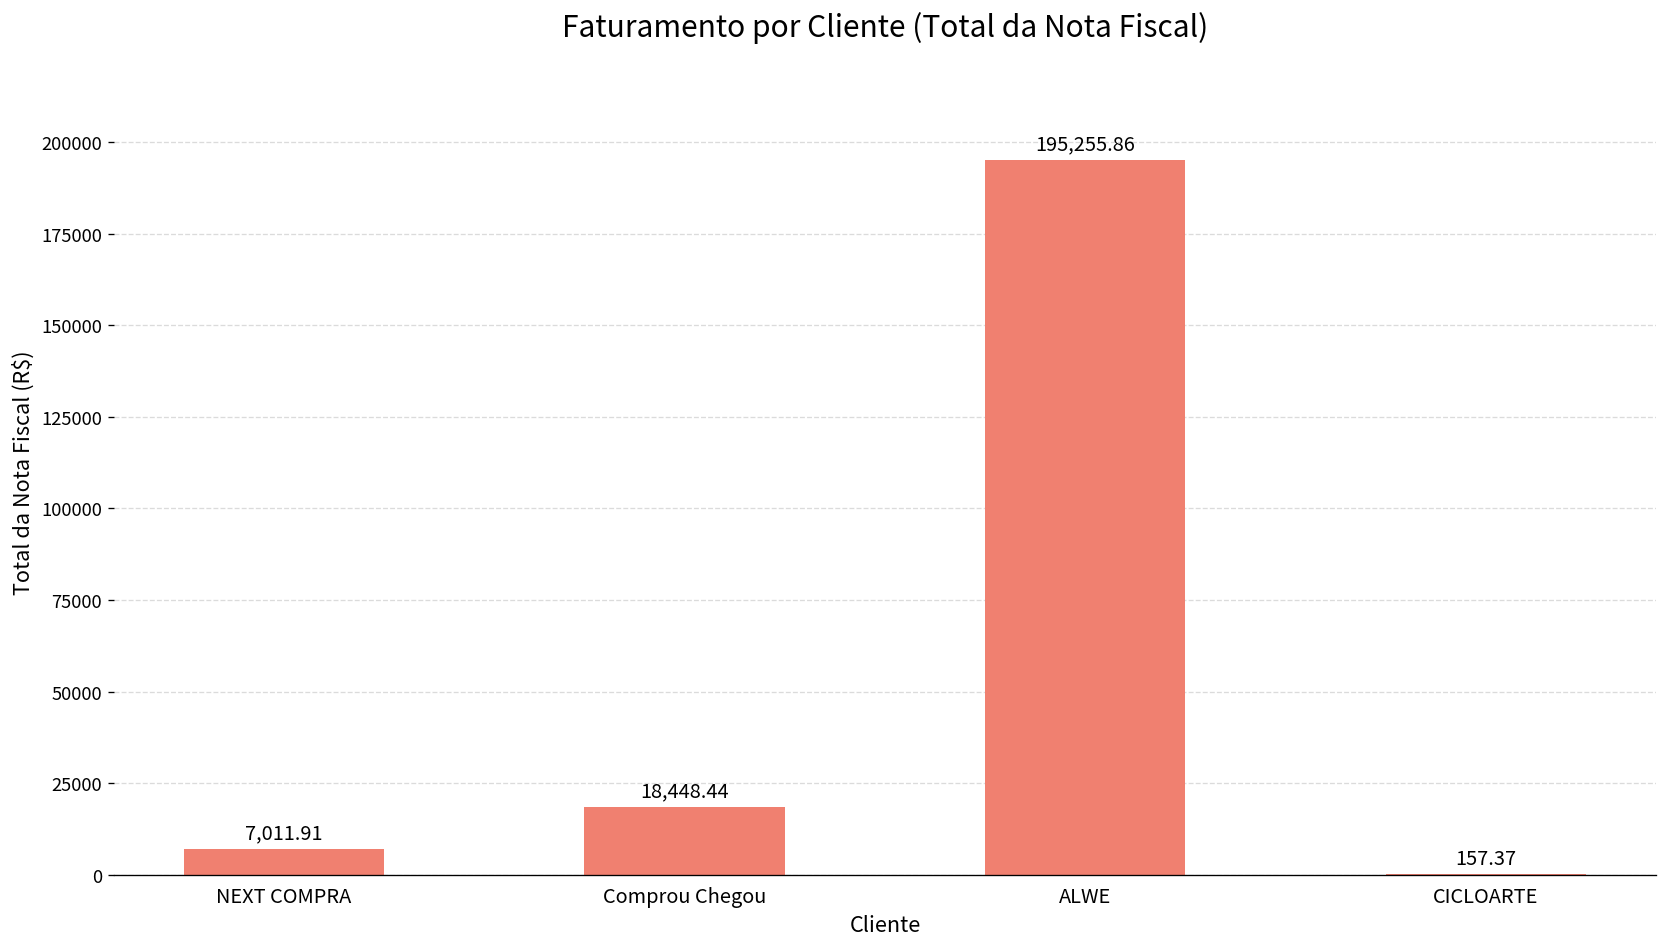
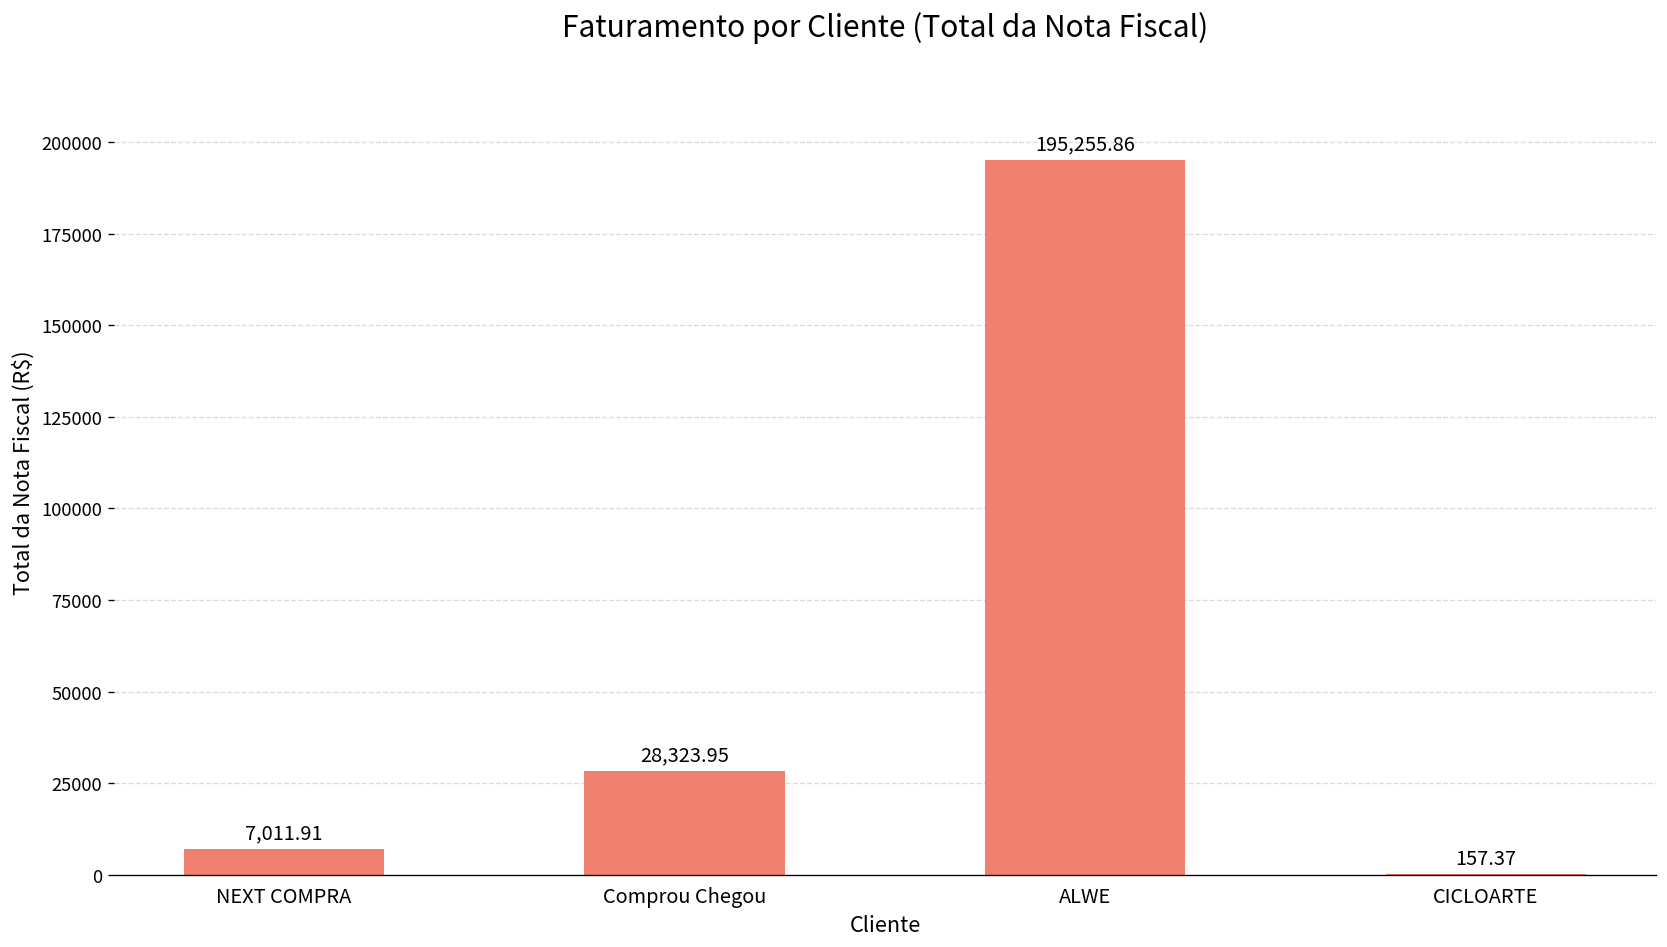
Comprou Chegou: 18,448.44 -> 28,323.95
